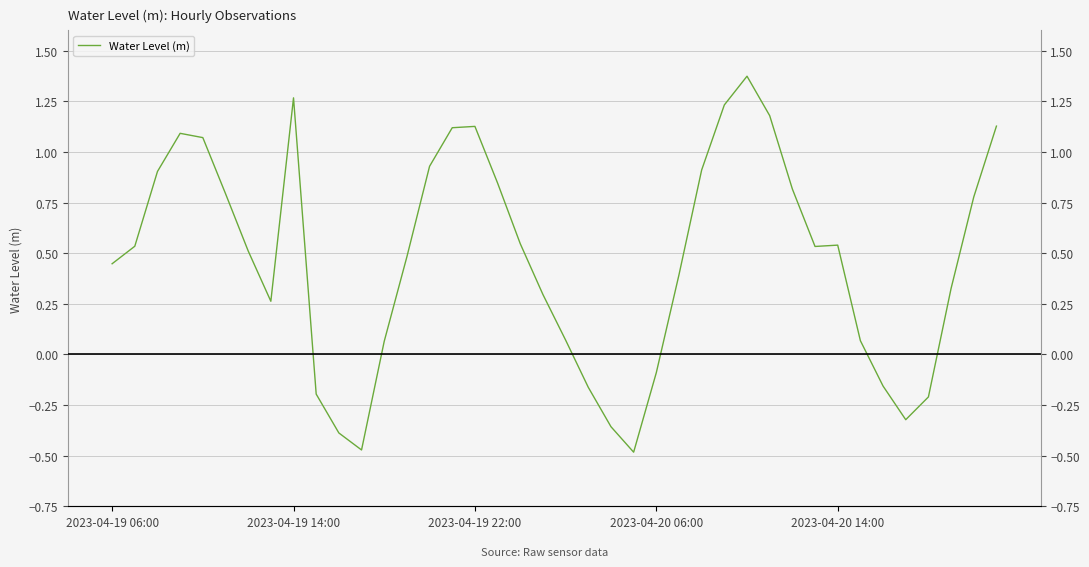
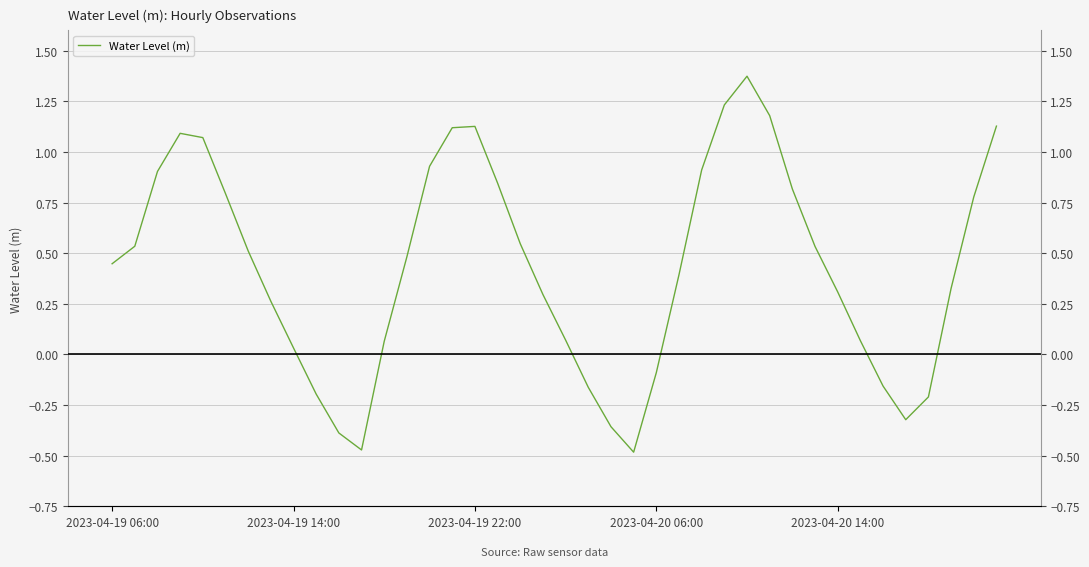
2023-04-19 14:00: 1.27 -> 0.03
2023-04-20 14:00: 0.54 -> 0.31
